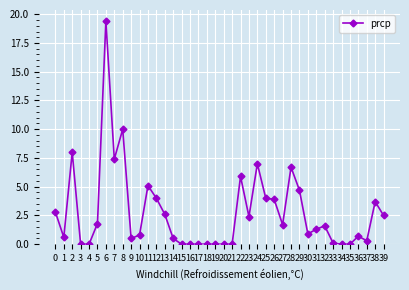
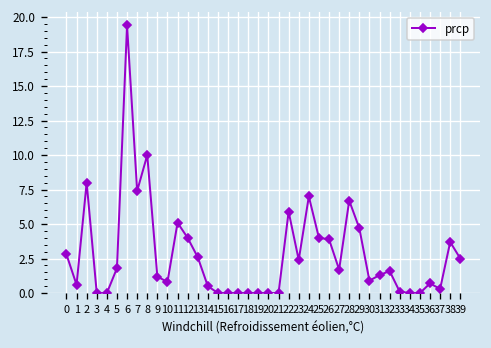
9: 0.5 -> 1.2
